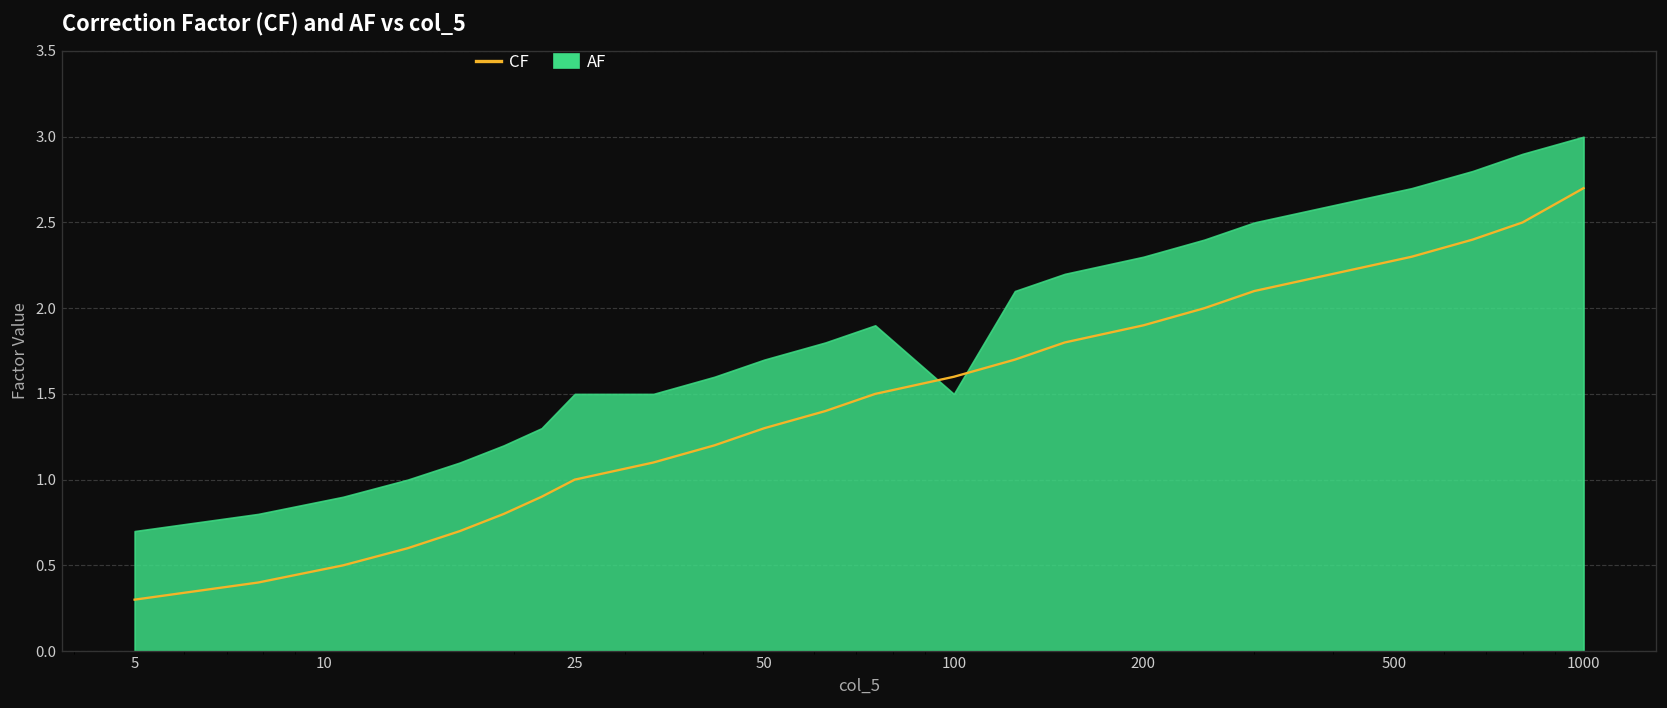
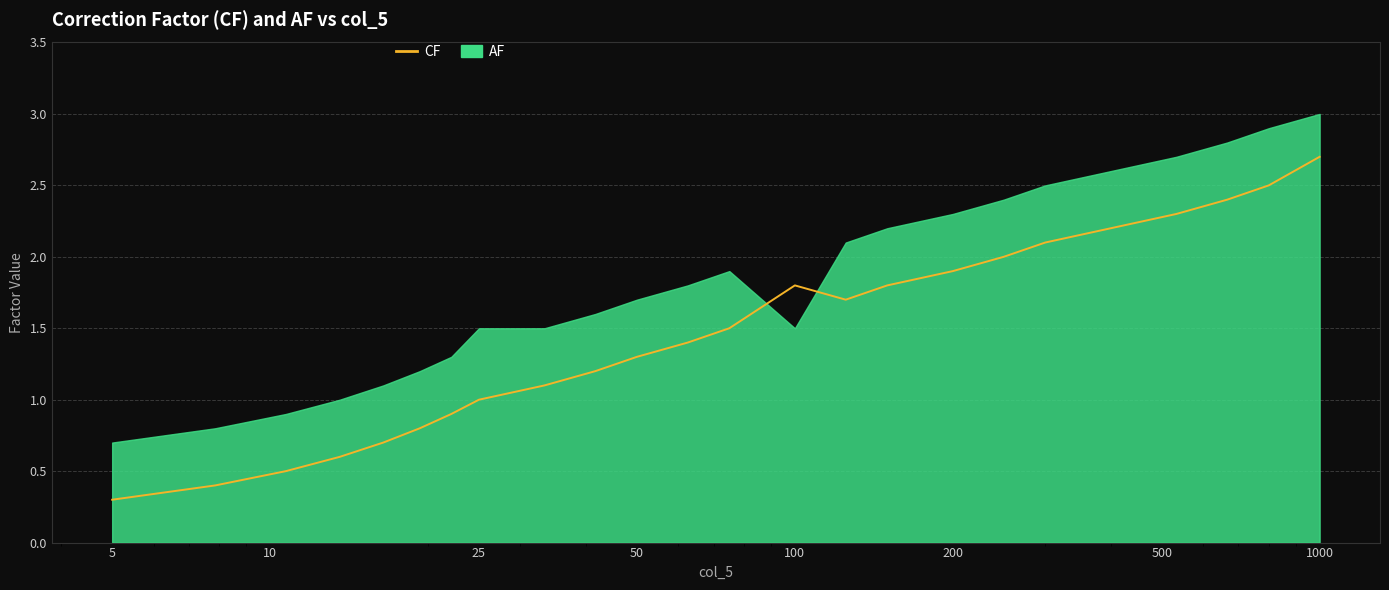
CF, 100: 1.6 -> 1.8
